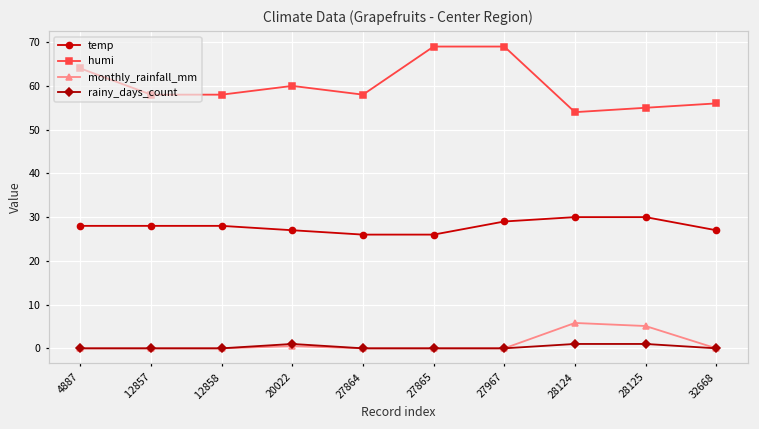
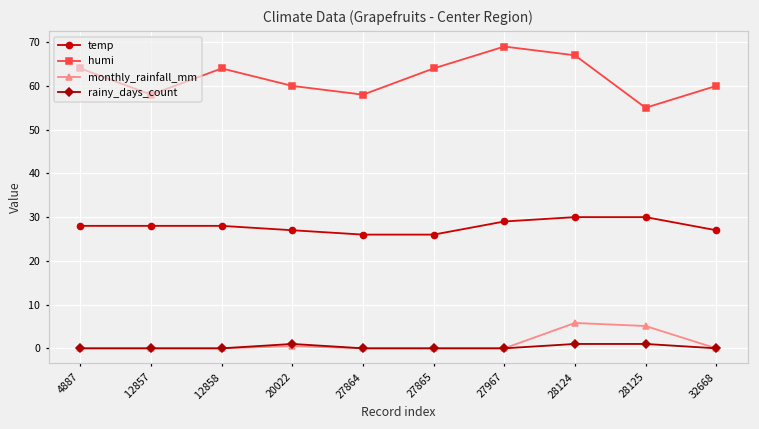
humi, 12858: 58 -> 64
humi, 27865: 69 -> 64
humi, 28124: 54 -> 67
humi, 32668: 56 -> 60
